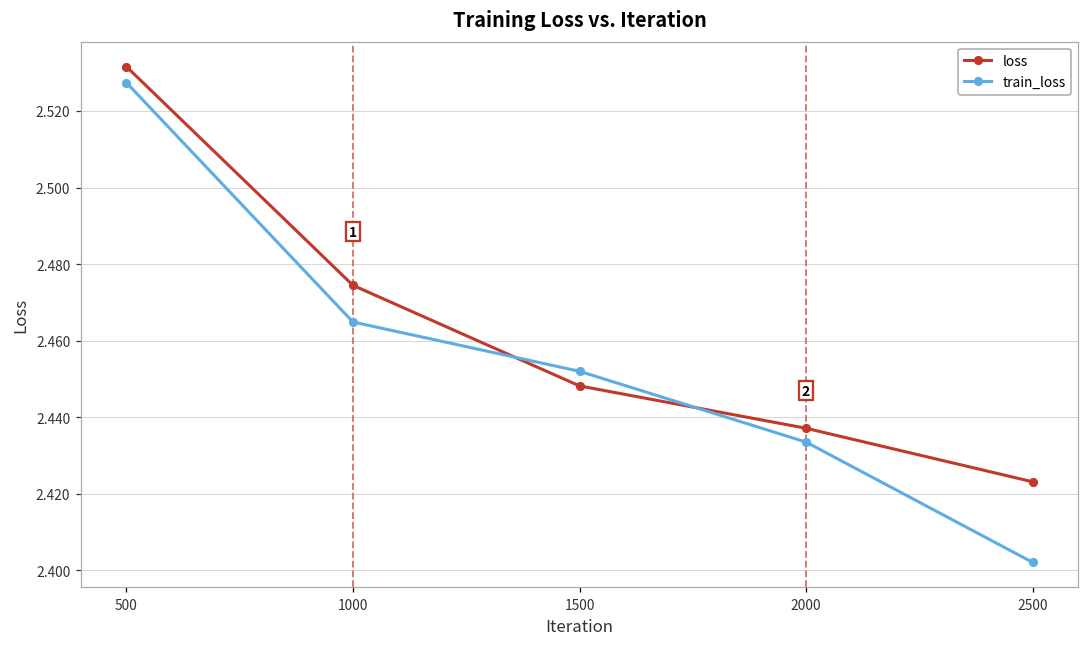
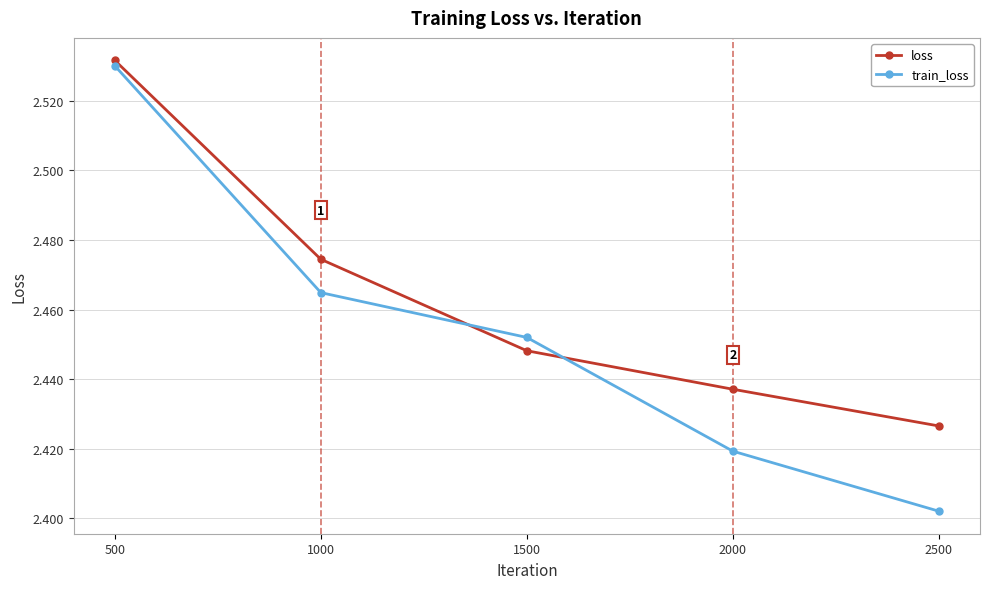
train_loss, 500: 2.527 -> 2.530
train_loss, 2000: 2.433 -> 2.419
loss, 2500: 2.423 -> 2.427
